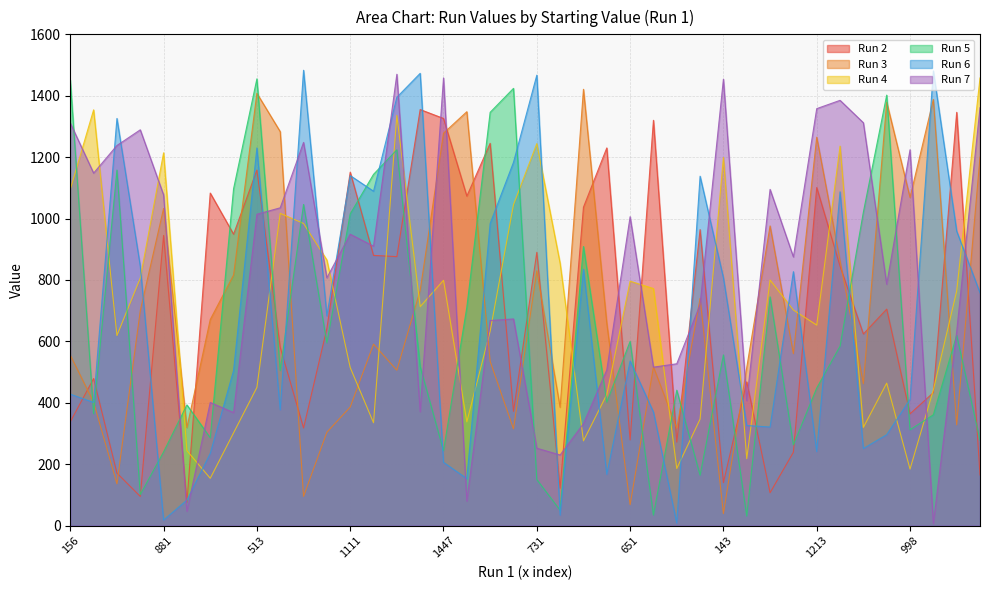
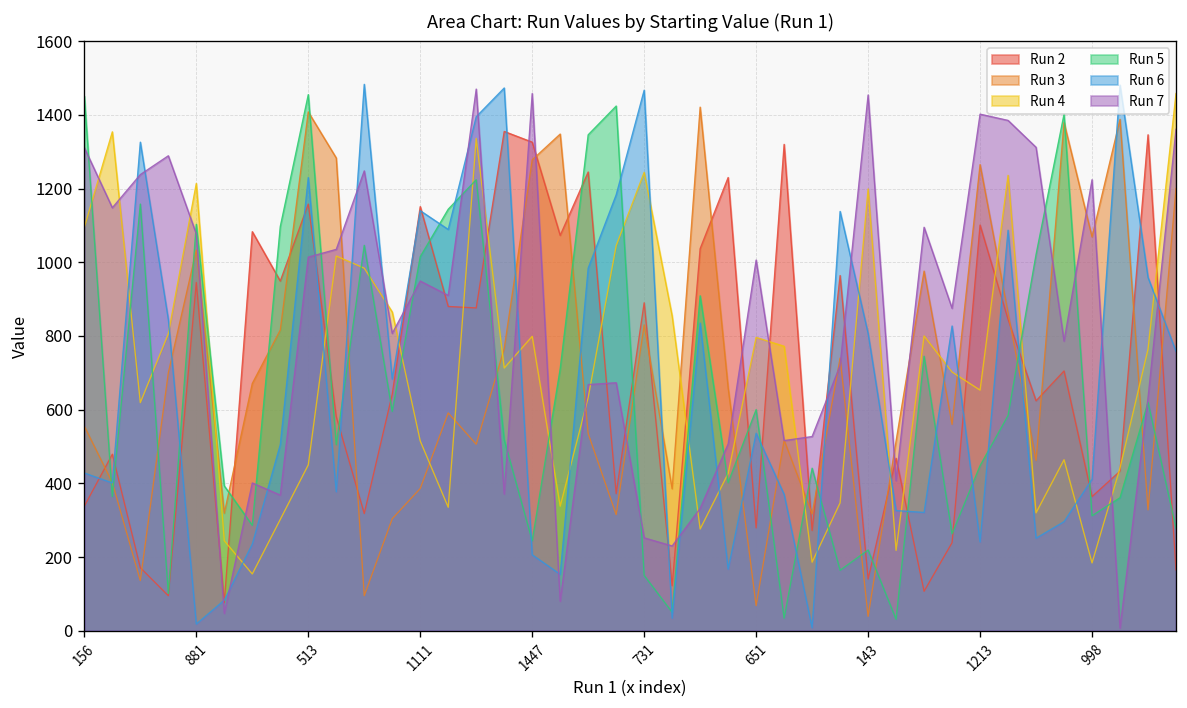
Run 5, 881: 240 -> 1100
Run 5, 143: 560 -> 220
Run 7, 1213: 1360 -> 1400
